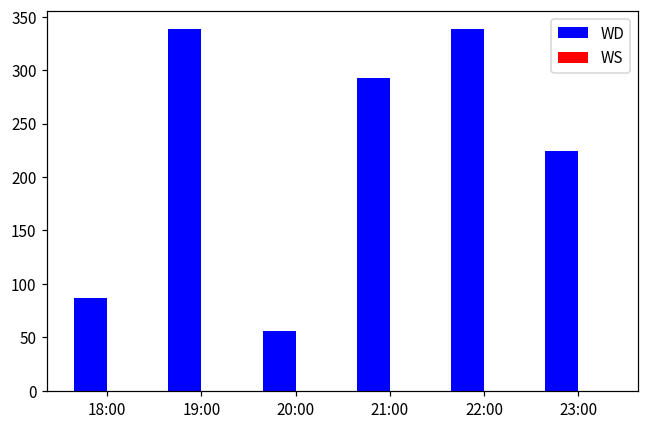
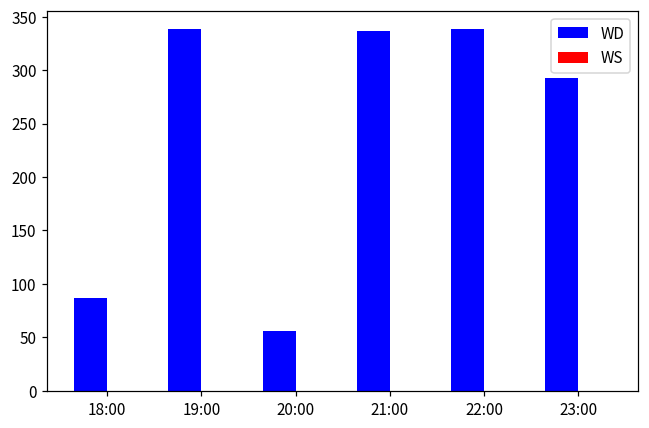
WD, 21:00: 290 -> 340
WD, 23:00: 220 -> 290
